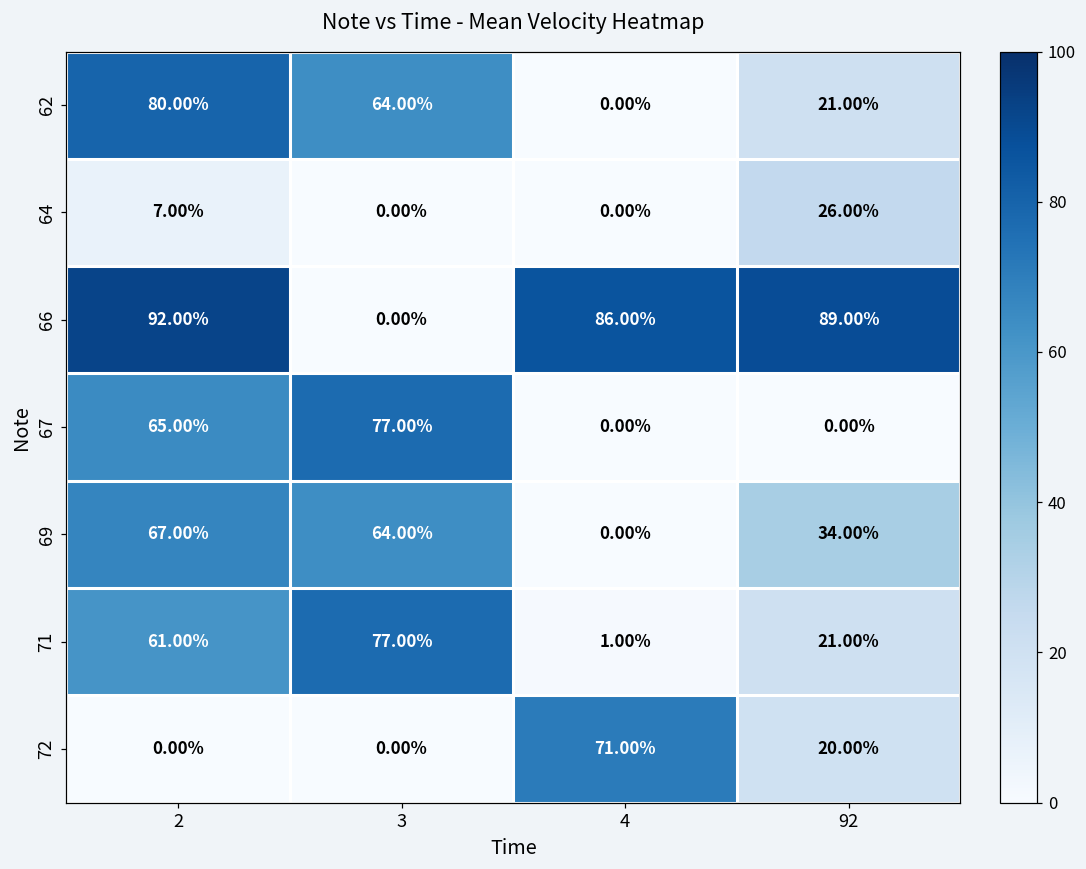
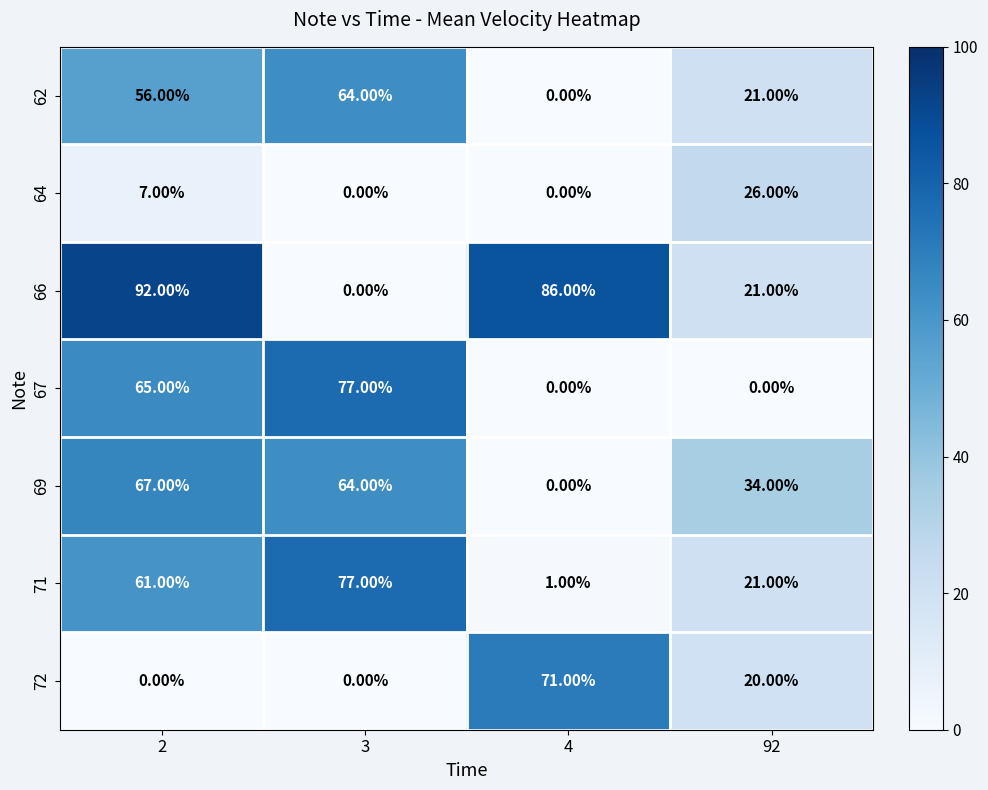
62, 2: 80.00% -> 56.00%
66, 92: 89.00% -> 21.00%
